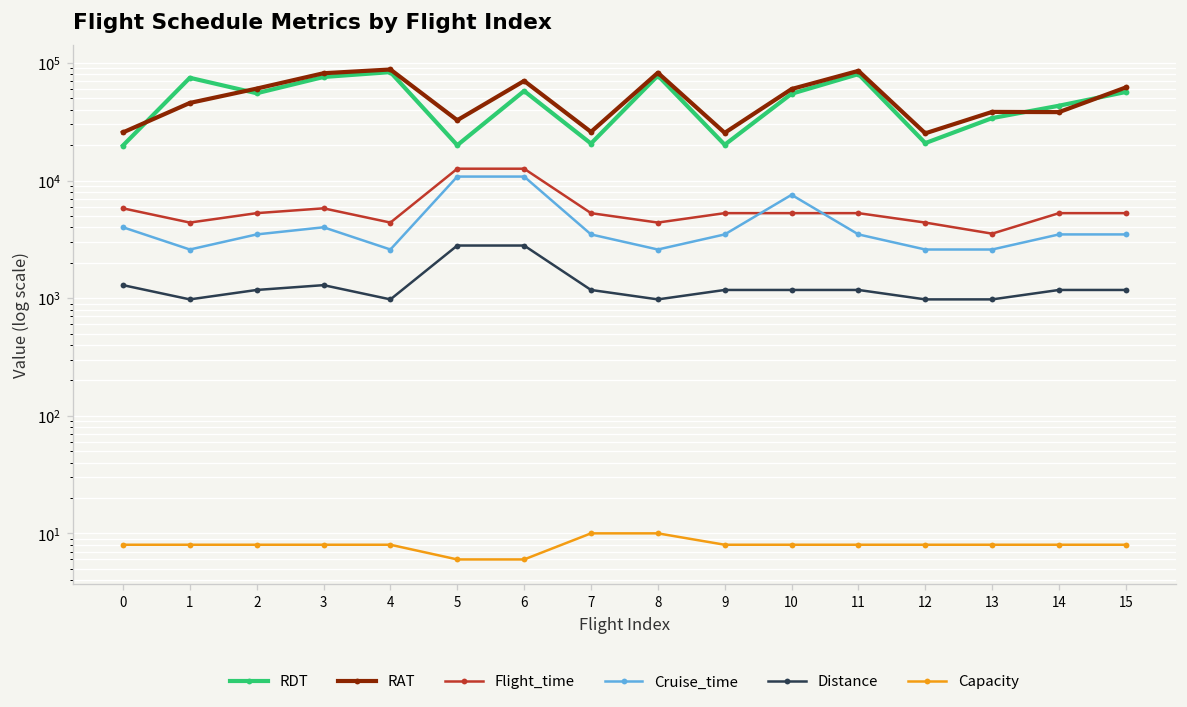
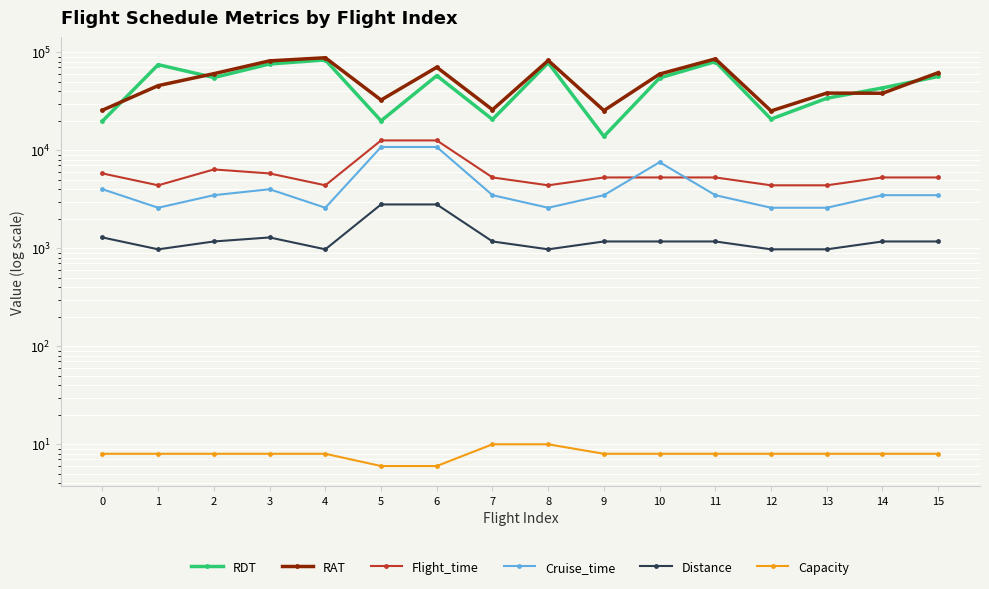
Flight_time, 2: 5000 -> 6000
RDT, 9: 20000 -> 14000
Flight_time, 13: 3500 -> 4000
